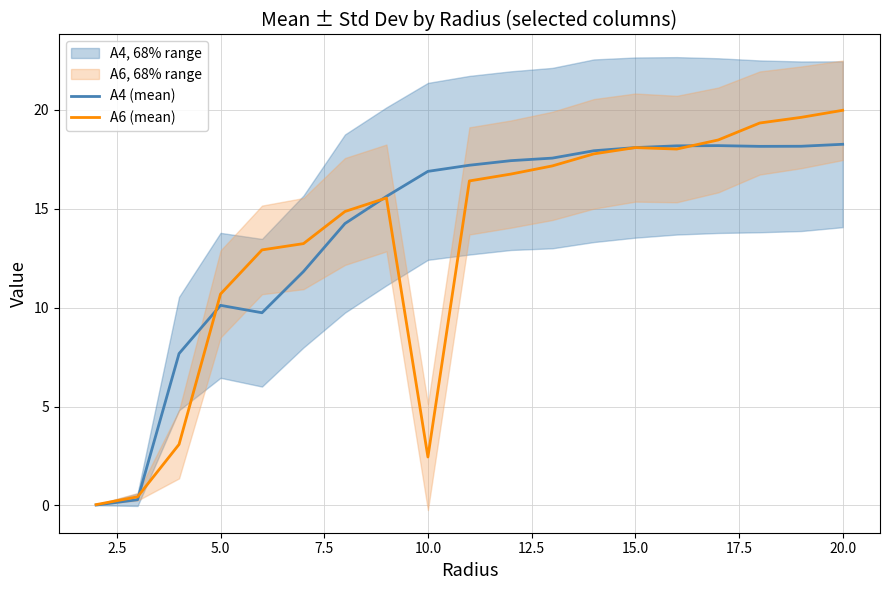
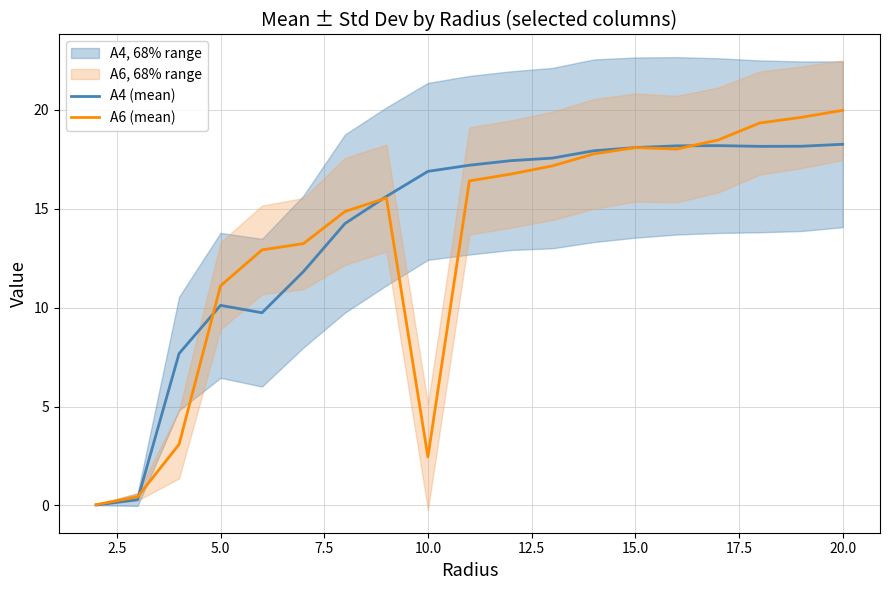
A6 (mean), 5.0: 10.7 -> 11.1
